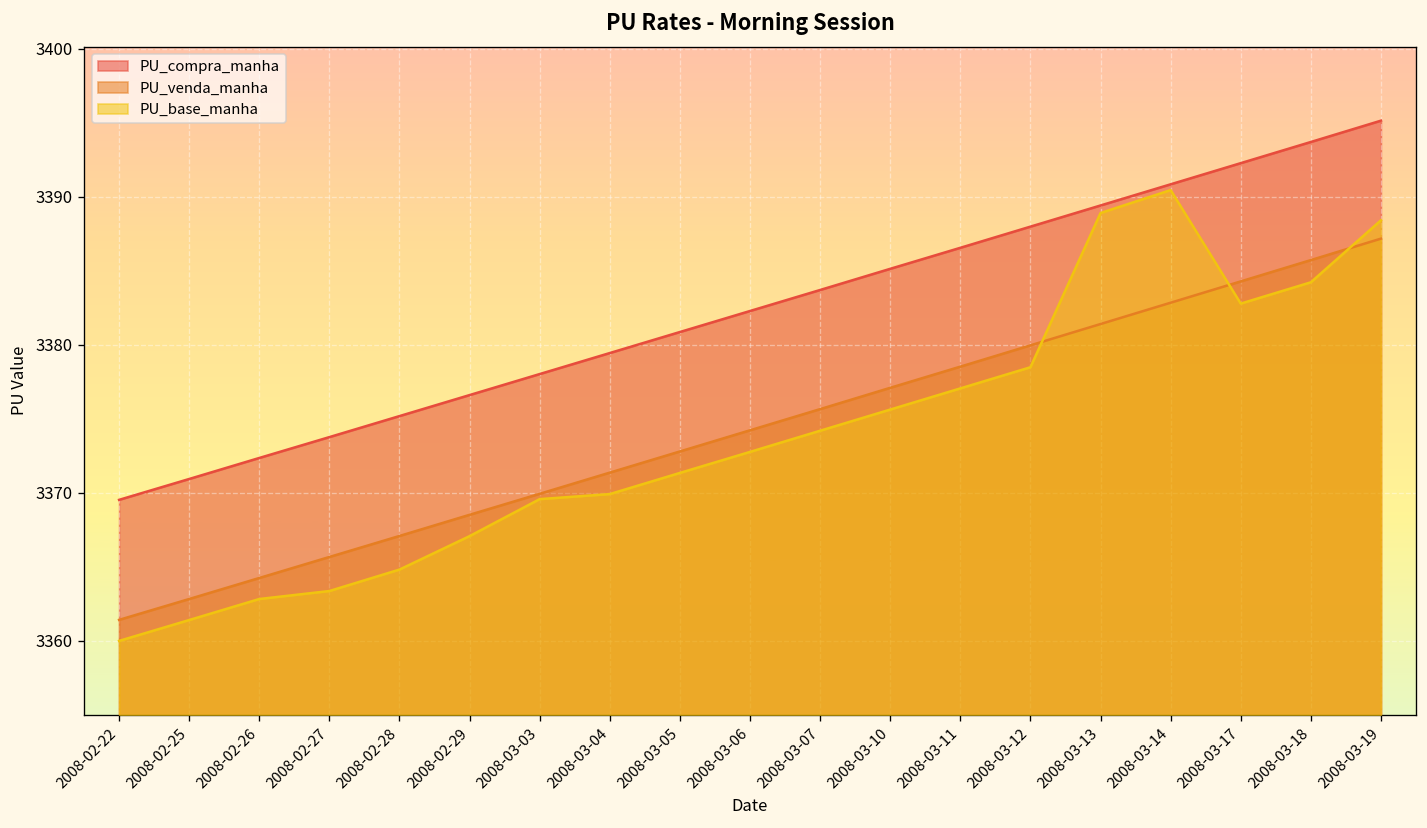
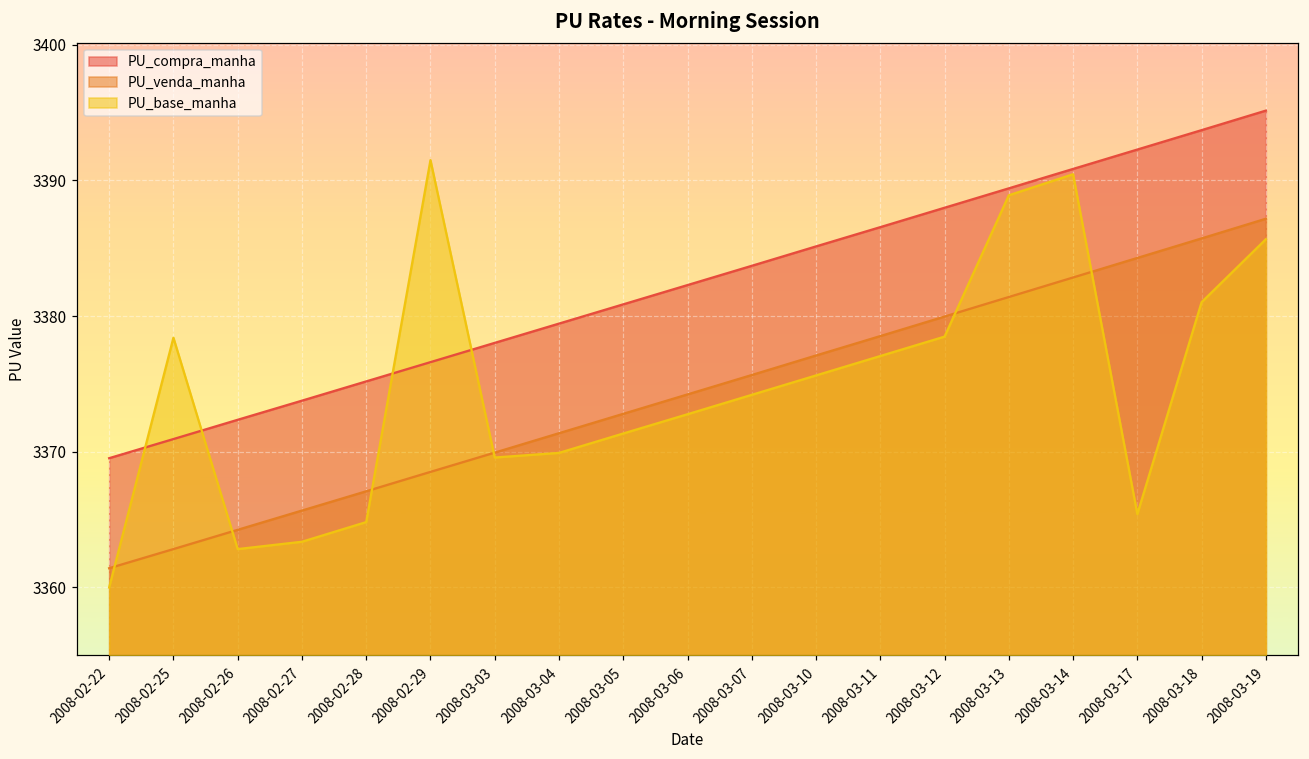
PU_base_manha, 2008-02-25: 3361.4 -> 3378.4
PU_base_manha, 2008-02-29: 3367.1 -> 3391.5
PU_base_manha, 2008-03-17: 3382.8 -> 3365.4
PU_base_manha, 2008-03-18: 3384.2 -> 3381.0
PU_base_manha, 2008-03-19: 3388.4 -> 3385.7
